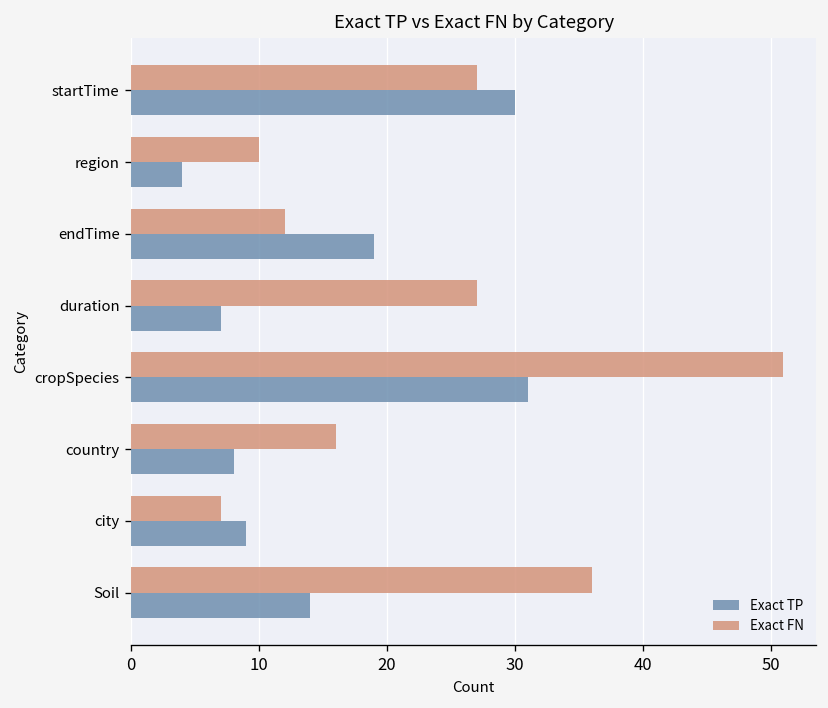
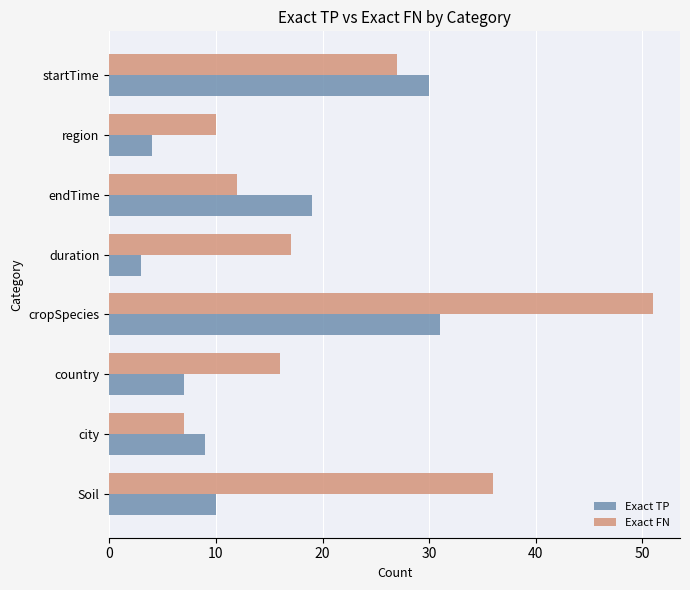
Exact FN, duration: 27 -> 17
Exact TP, duration: 7 -> 3
Exact TP, country: 8 -> 7
Exact TP, Soil: 14 -> 10
